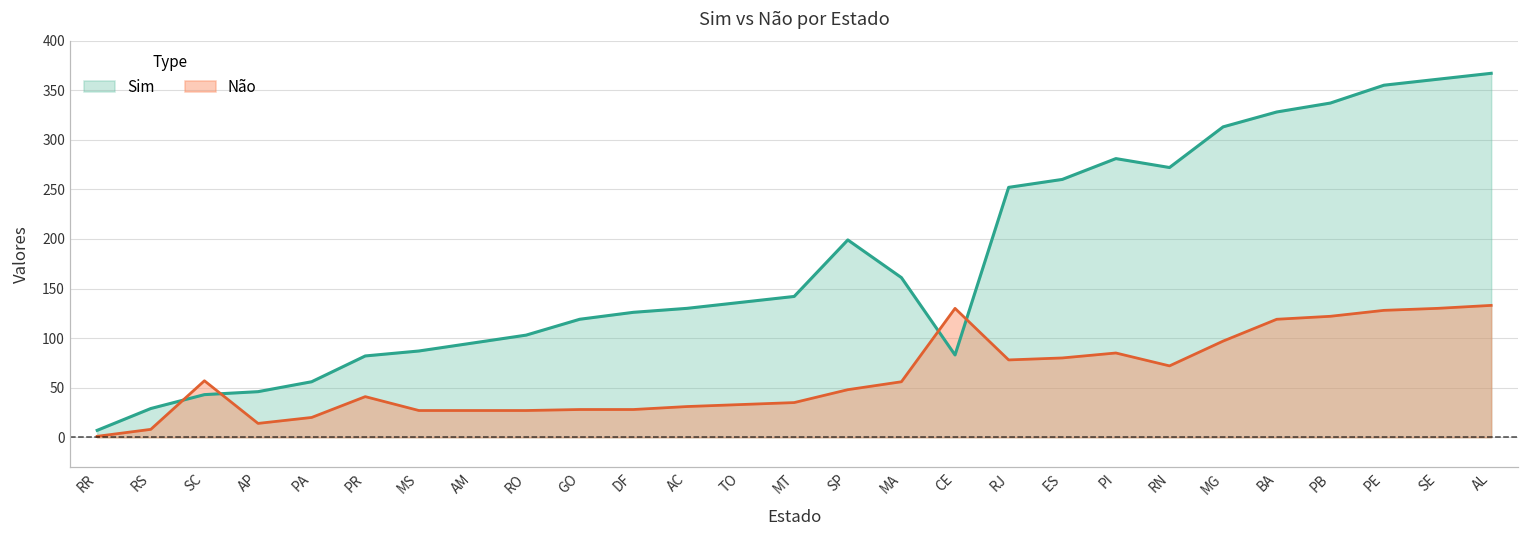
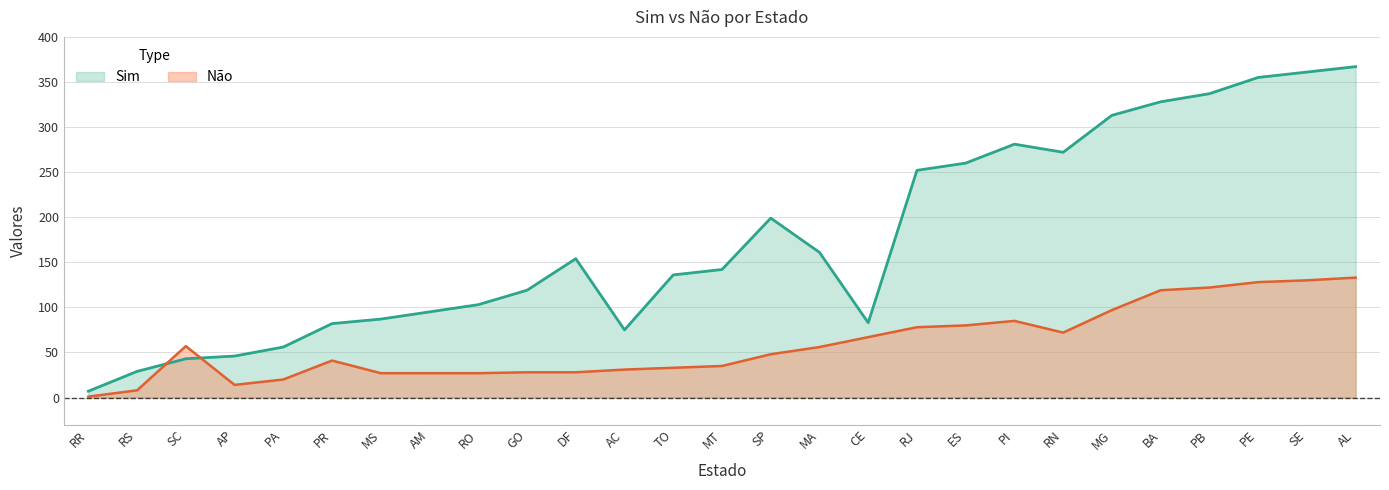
Sim, DF: 130 -> 150
Sim, AC: 130 -> 80
Não, CE: 130 -> 70
